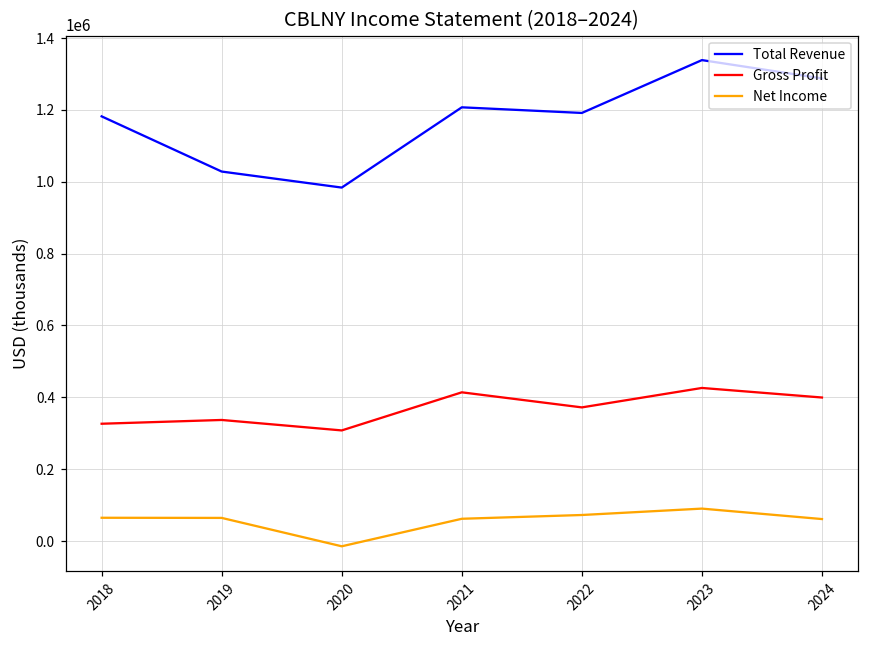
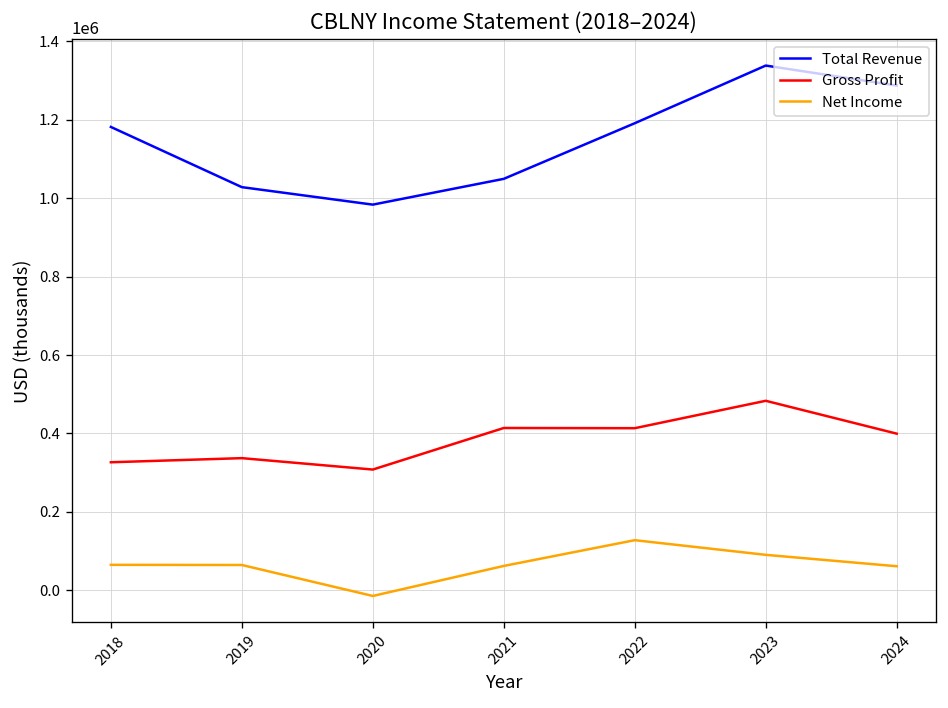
Total Revenue, 2021: 1210000 -> 1050000
Gross Profit, 2022: 370000 -> 410000
Net Income, 2022: 70000 -> 130000
Gross Profit, 2023: 430000 -> 480000
